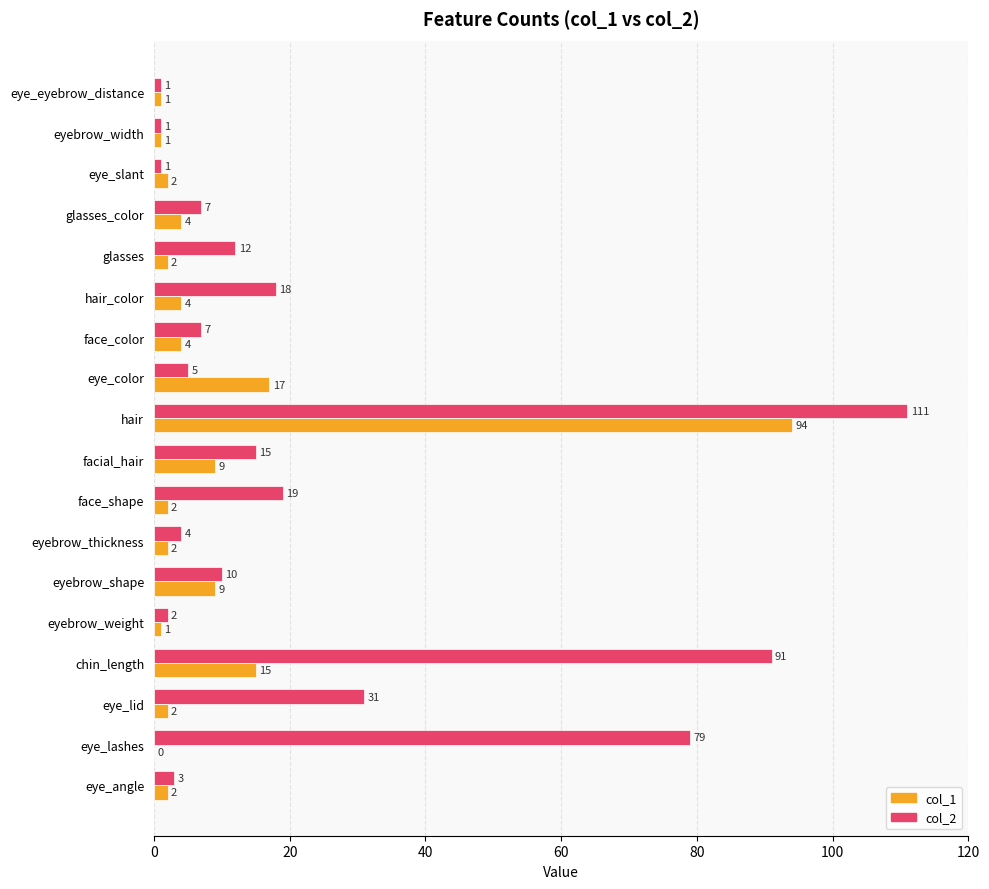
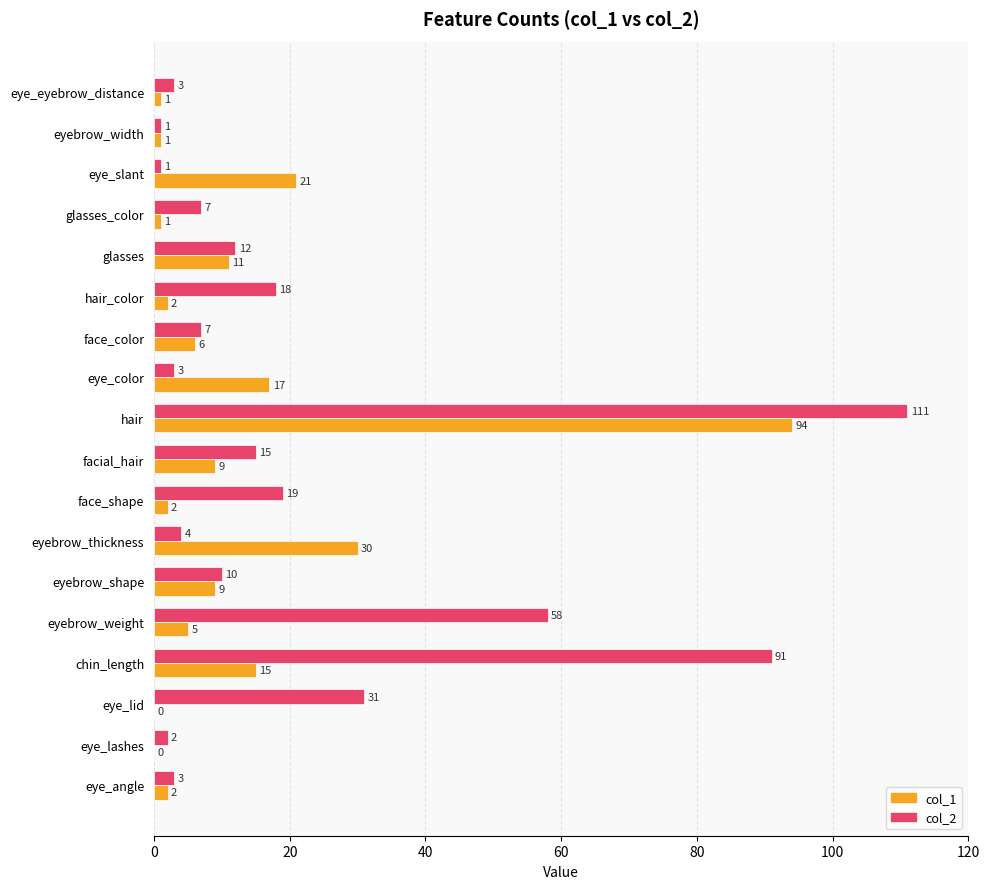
col_2, eye_eyebrow_distance: 1 -> 3
col_1, eye_slant: 2 -> 21
col_1, glasses_color: 4 -> 1
col_1, glasses: 2 -> 11
col_1, hair_color: 4 -> 2
col_1, face_color: 4 -> 6
col_2, eye_color: 5 -> 3
col_1, eyebrow_thickness: 2 -> 30
col_2, eyebrow_weight: 2 -> 58
col_1, eyebrow_weight: 1 -> 5
col_1, eye_lid: 2 -> 0
col_2, eye_lashes: 79 -> 2
